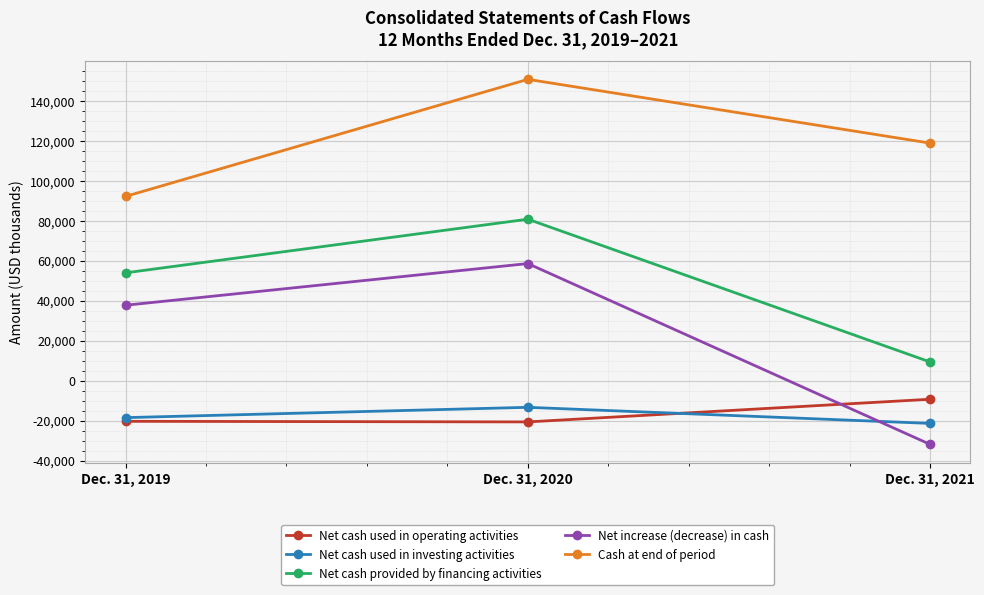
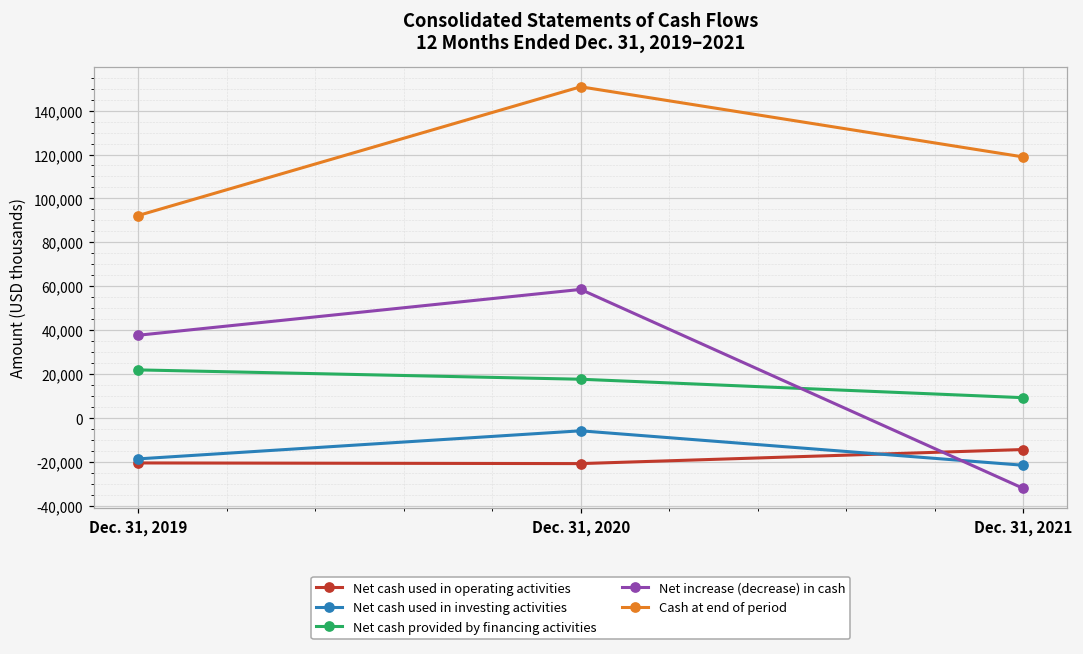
Net cash provided by financing activities, Dec. 31, 2019: 54,000 -> 22,000
Net cash used in investing activities, Dec. 31, 2020: -13,000 -> -6,000
Net cash provided by financing activities, Dec. 31, 2020: 81,000 -> 18,000
Net cash used in operating activities, Dec. 31, 2021: -9,000 -> -14,000
